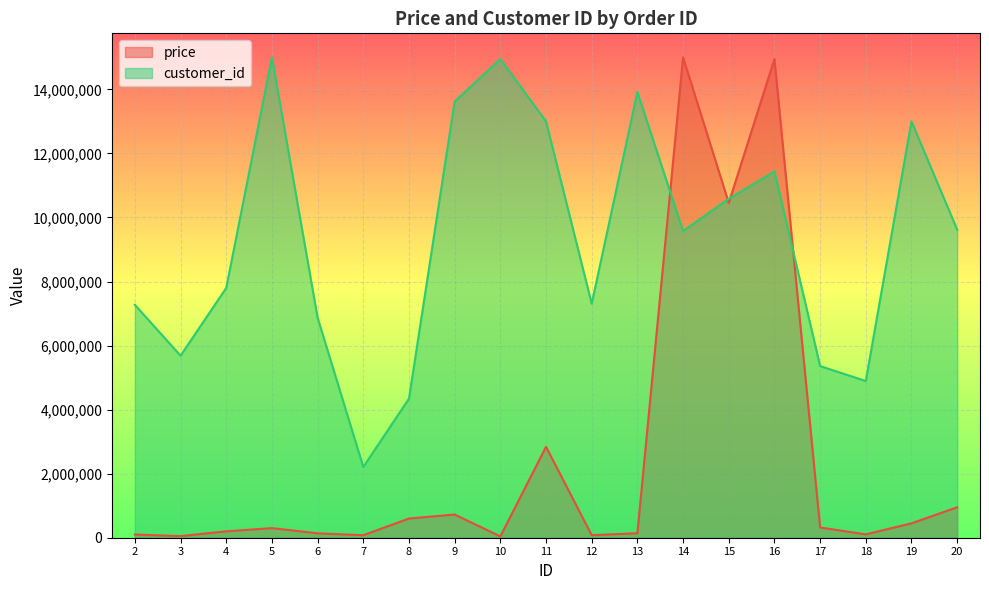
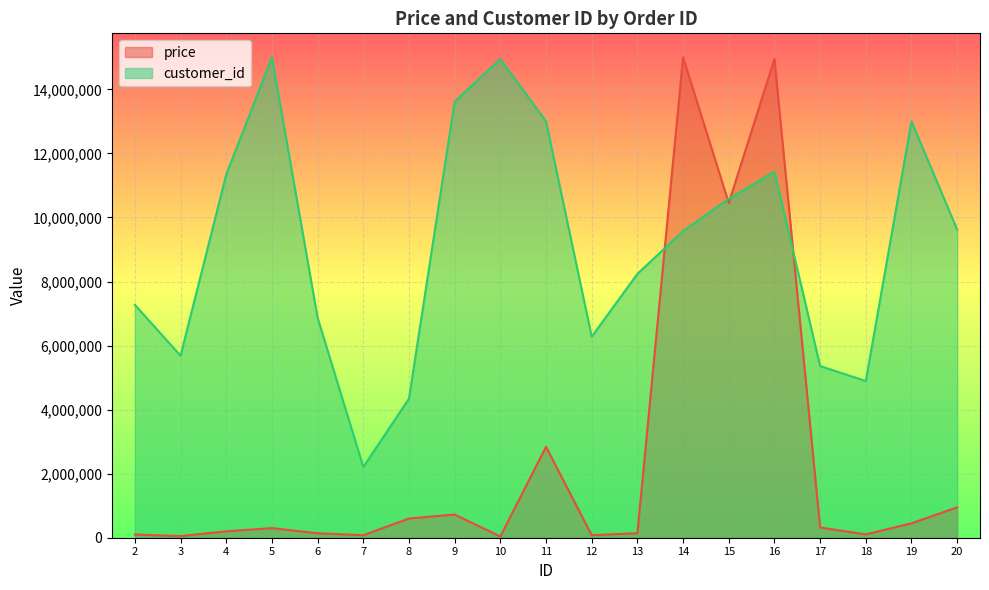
customer_id, 4: 7,800,000 -> 11,300,000
customer_id, 12: 7,300,000 -> 6,300,000
customer_id, 13: 13,900,000 -> 8,200,000
